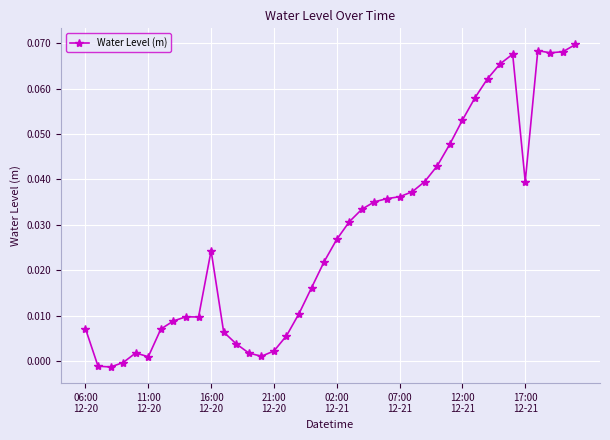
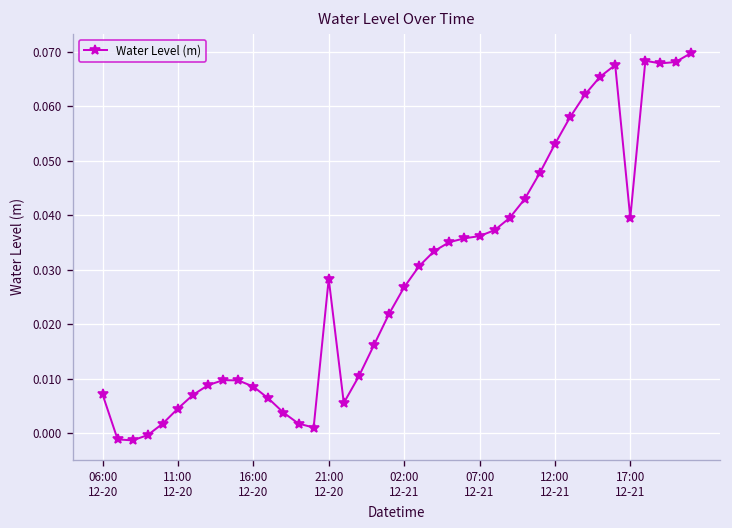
11:00 12-20: 0.001 -> 0.005
16:00 12-20: 0.024 -> 0.009
21:00 12-20: 0.002 -> 0.028
